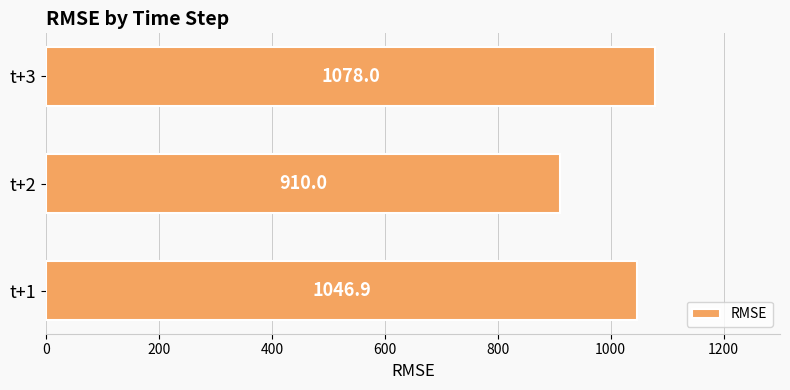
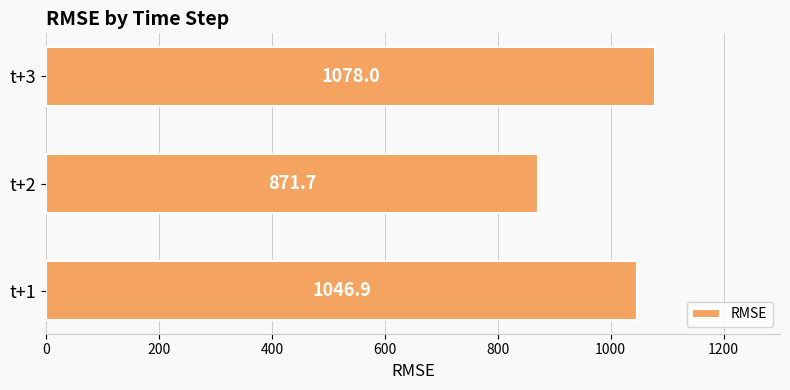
t+2: 910.0 -> 871.7
